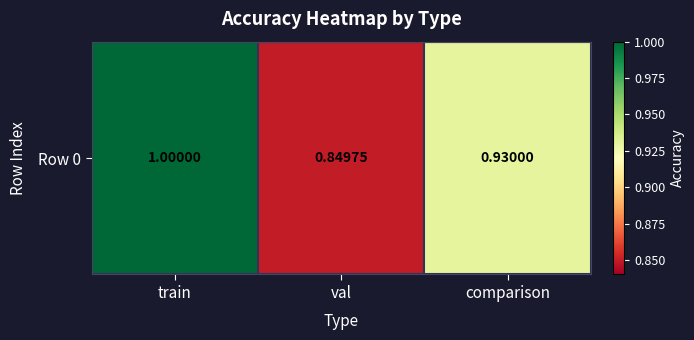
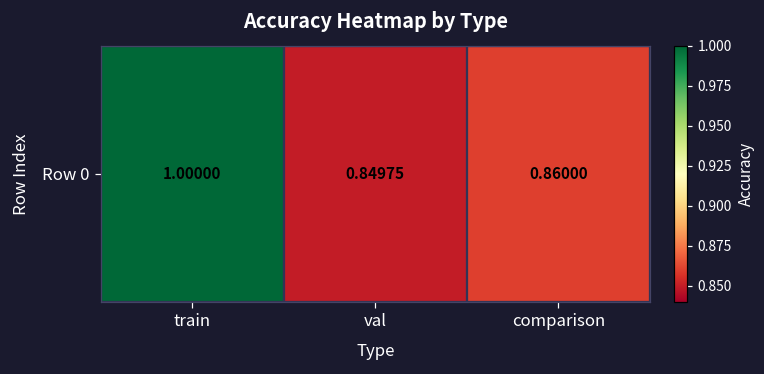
Row 0, comparison: 0.93000 -> 0.86000
